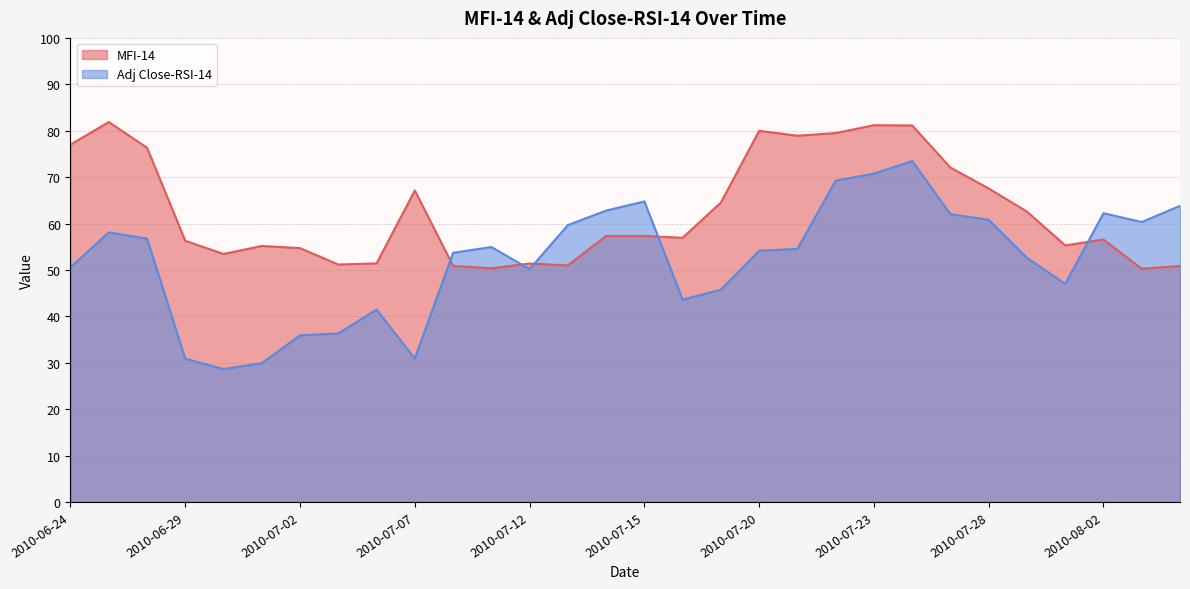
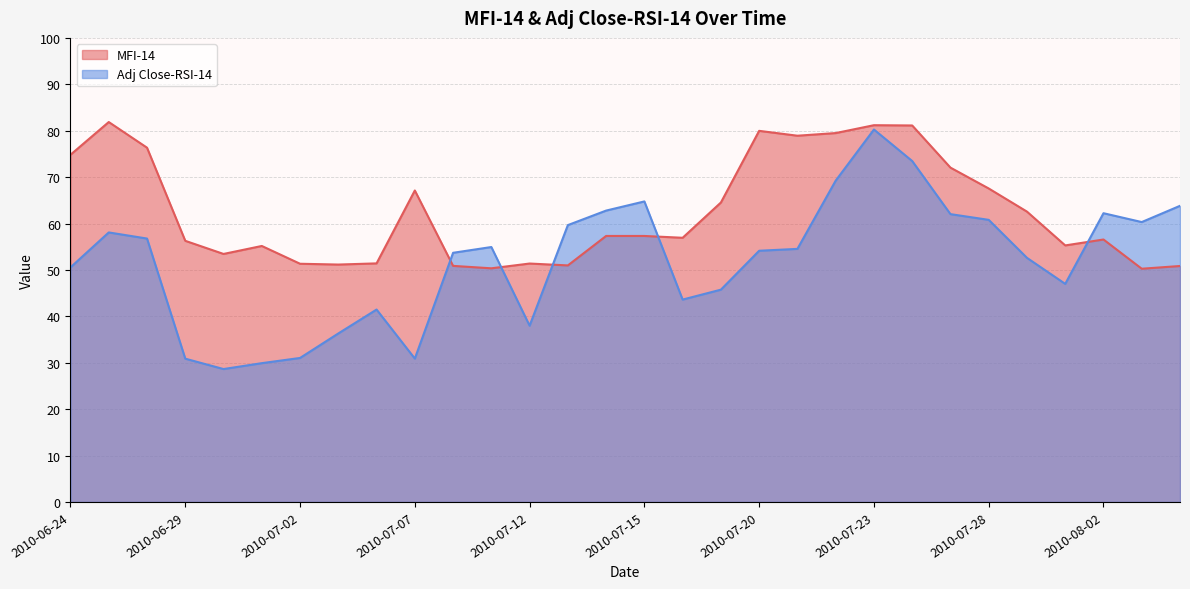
MFI-14, 2010-06-24: 77 -> 75
MFI-14, 2010-07-02: 55 -> 51
Adj Close-RSI-14, 2010-07-02: 36 -> 31
Adj Close-RSI-14, 2010-07-12: 50 -> 38
Adj Close-RSI-14, 2010-07-23: 71 -> 80
